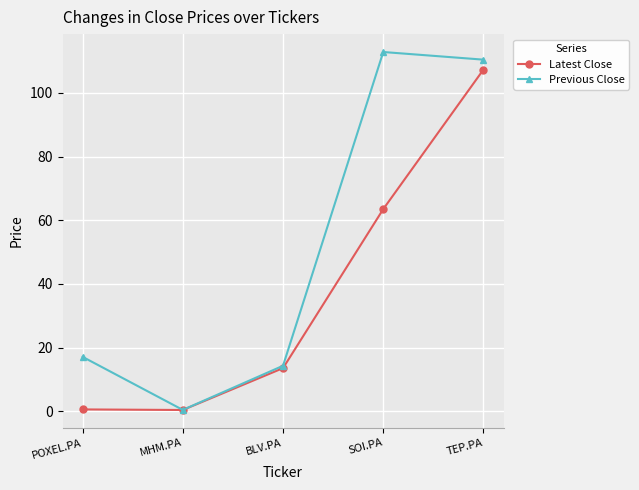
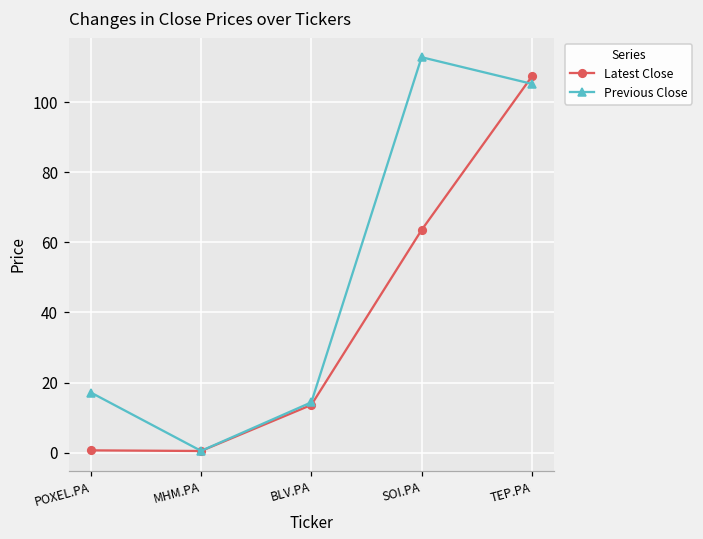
Previous Close, TEP.PA: 110 -> 105
